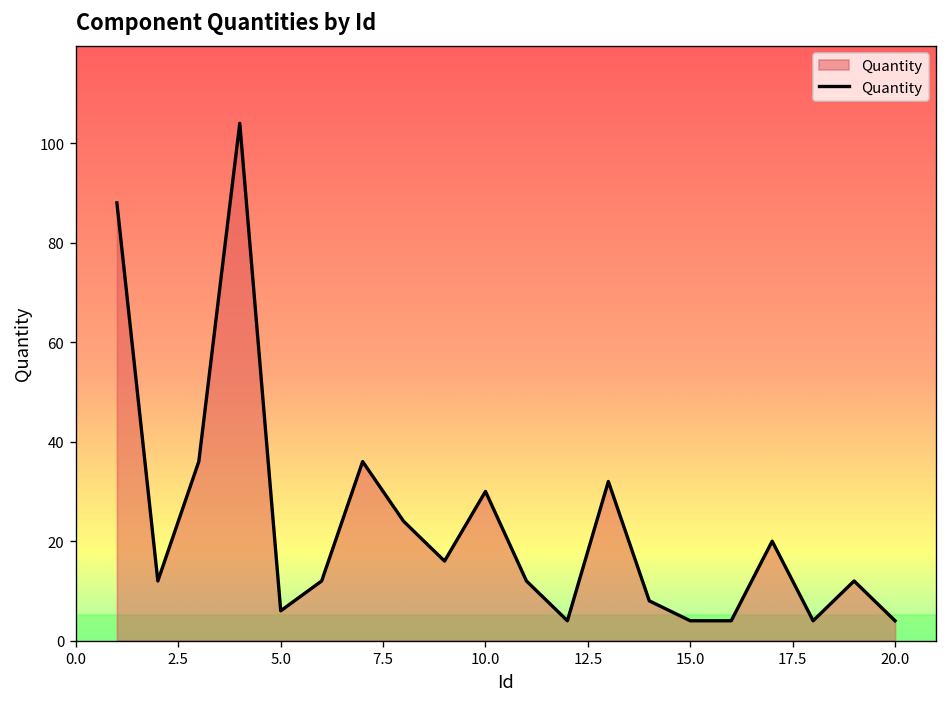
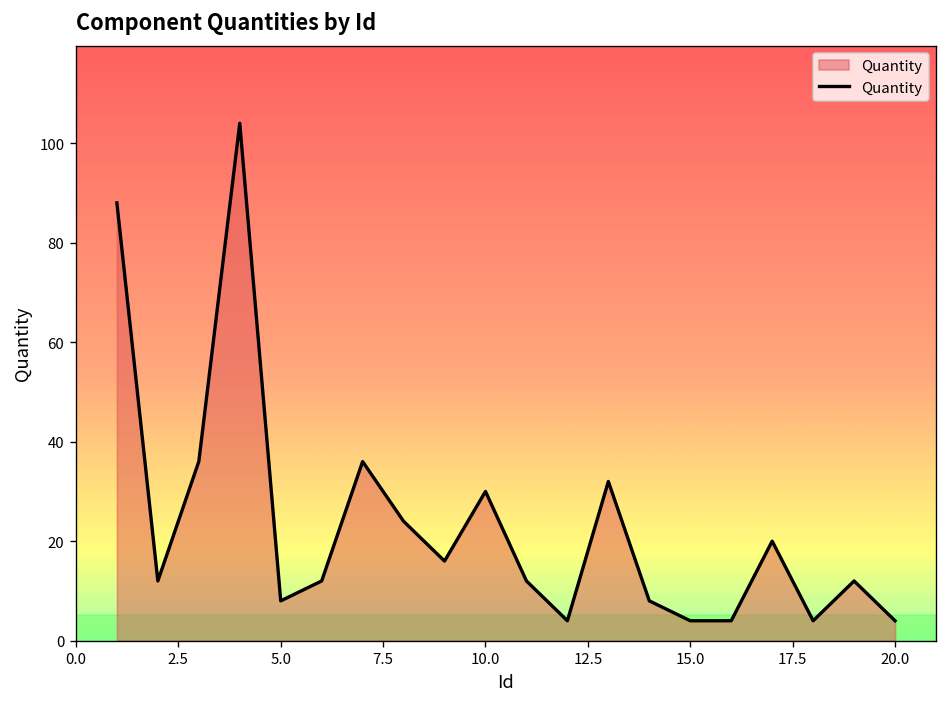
5.0: 6 -> 8
